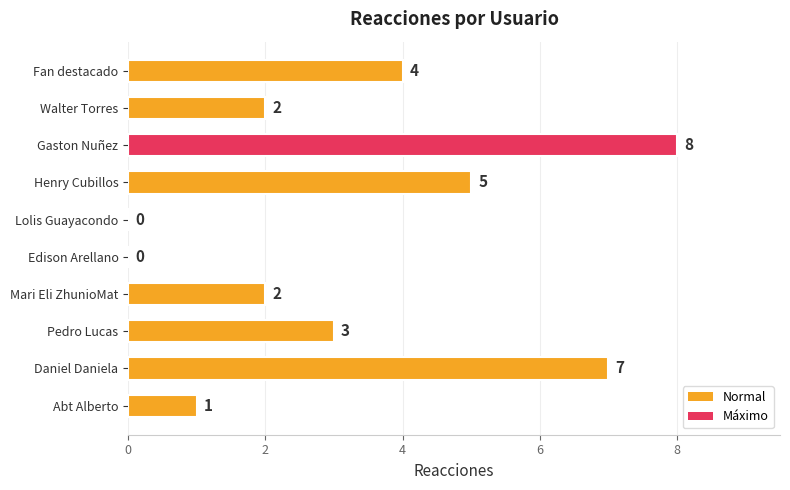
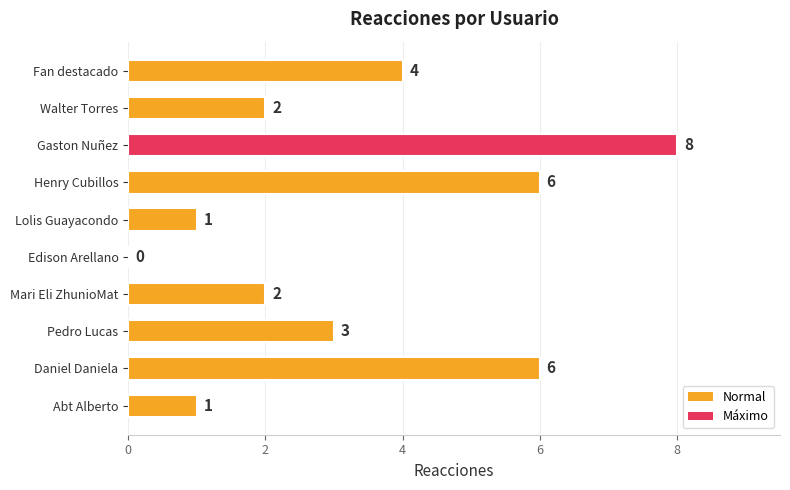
Henry Cubillos: 5 -> 6
Lolis Guayacondo: 0 -> 1
Daniel Daniela: 7 -> 6
